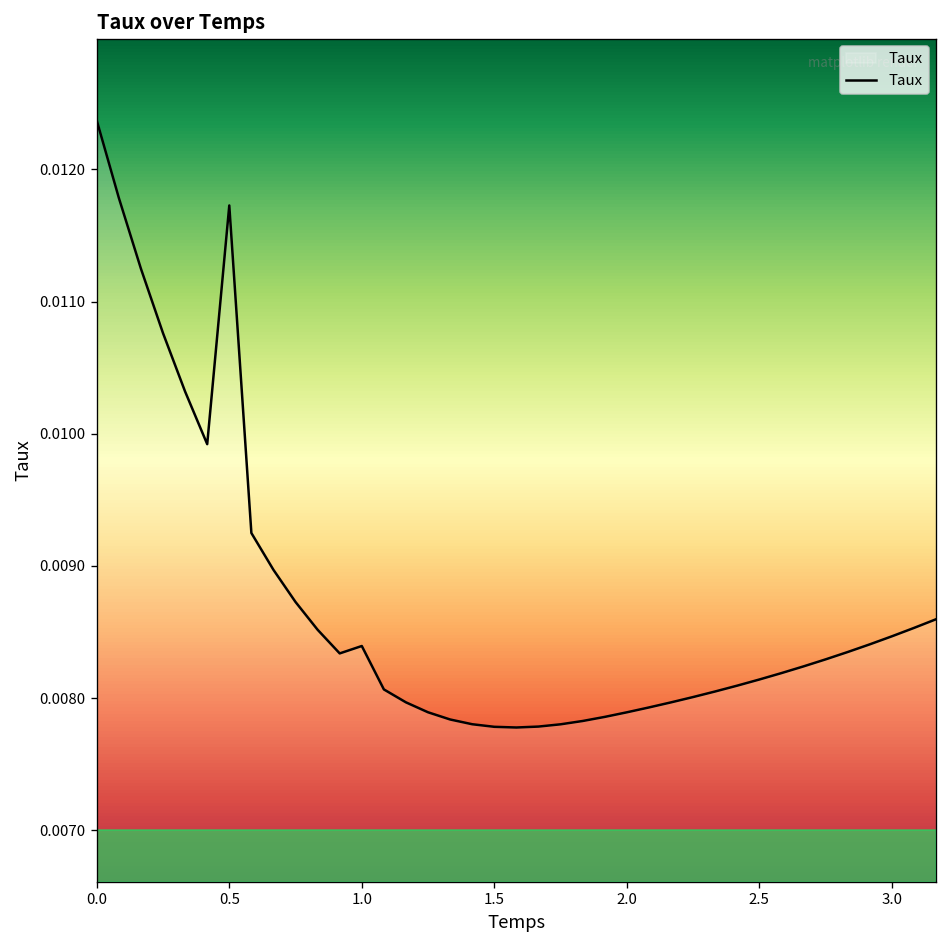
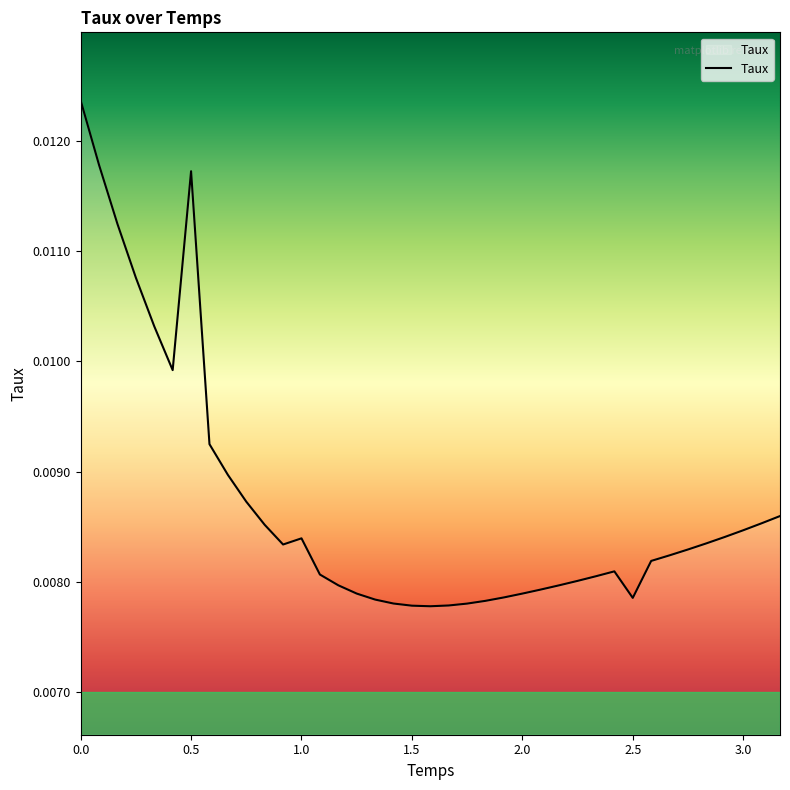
2.5: 0.00814 -> 0.00785
